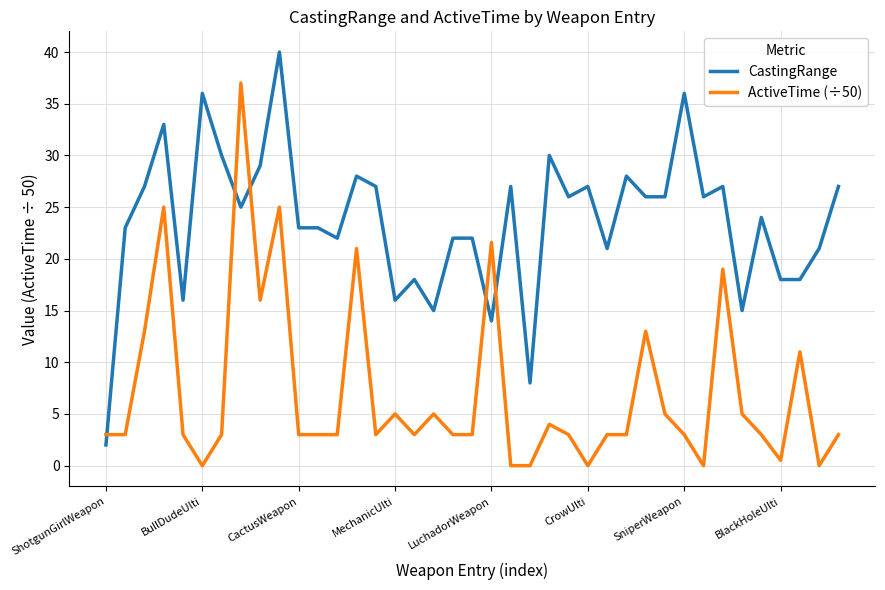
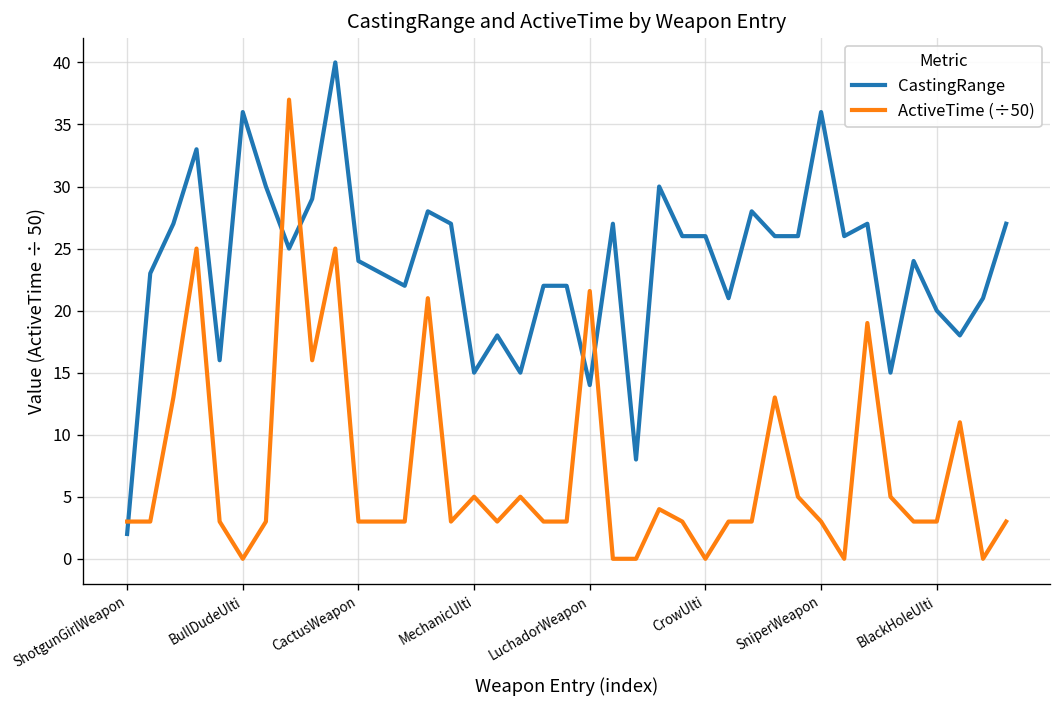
CastingRange, CactusWeapon: 23 -> 24
CastingRange, MechanicUlti: 16 -> 15
CastingRange, CrowUlti: 27 -> 26
CastingRange, BlackHoleUlti: 18 -> 20
ActiveTime (÷50), BlackHoleUlti: 0.5 -> 3.0
